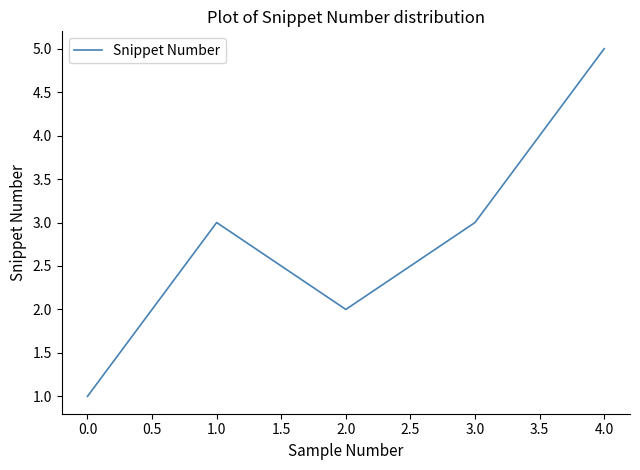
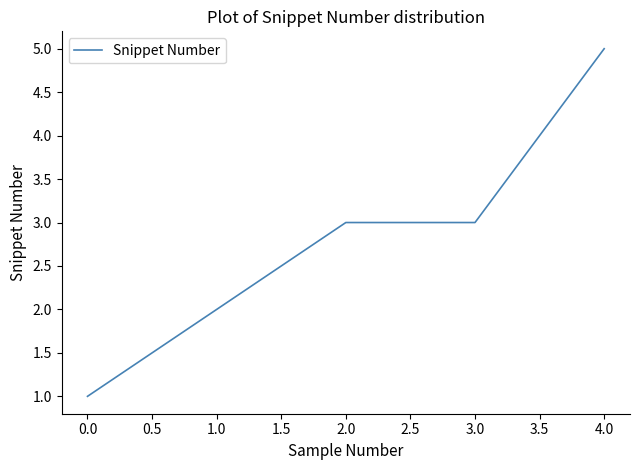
1.0: 3 -> 2
2.0: 2 -> 3
